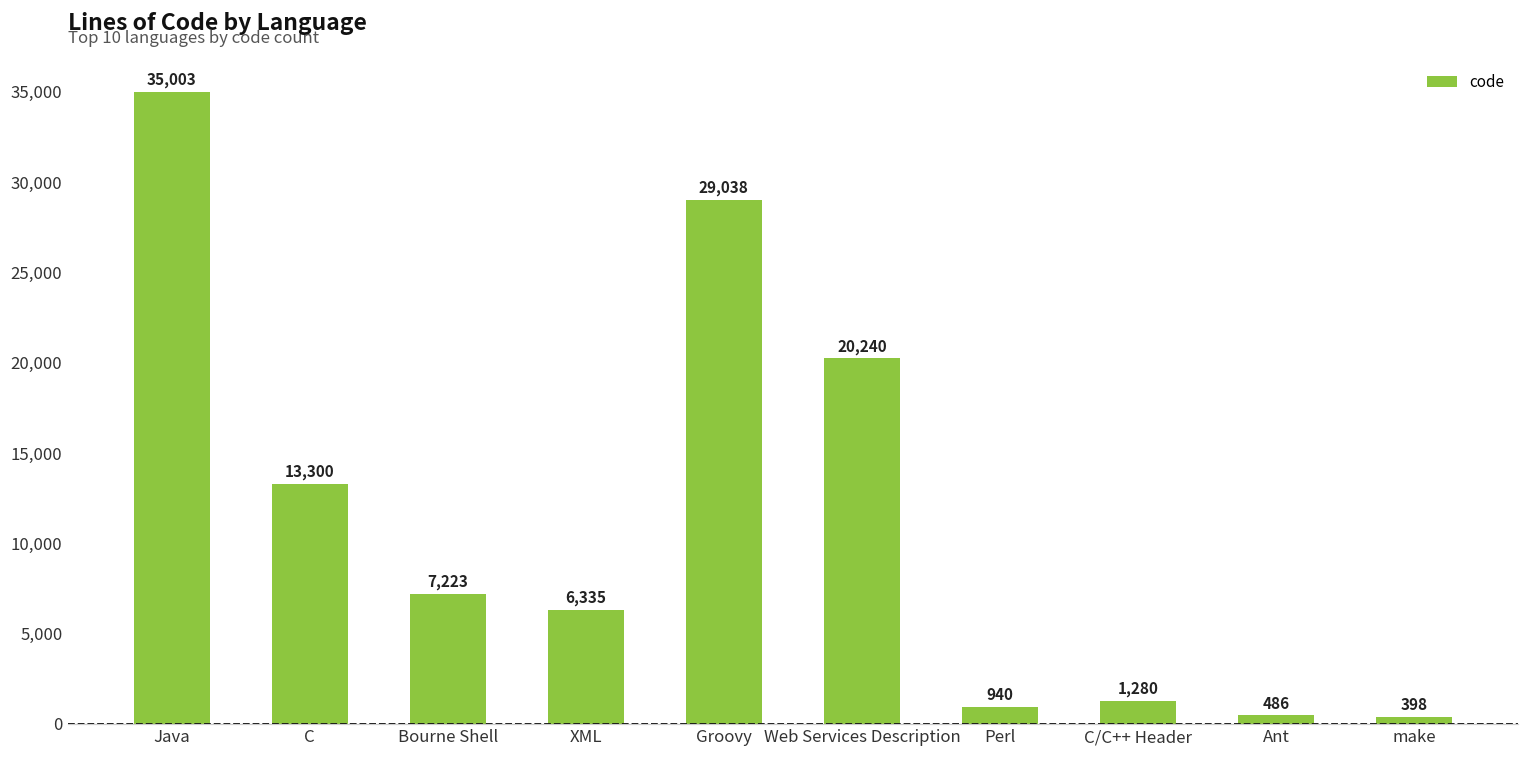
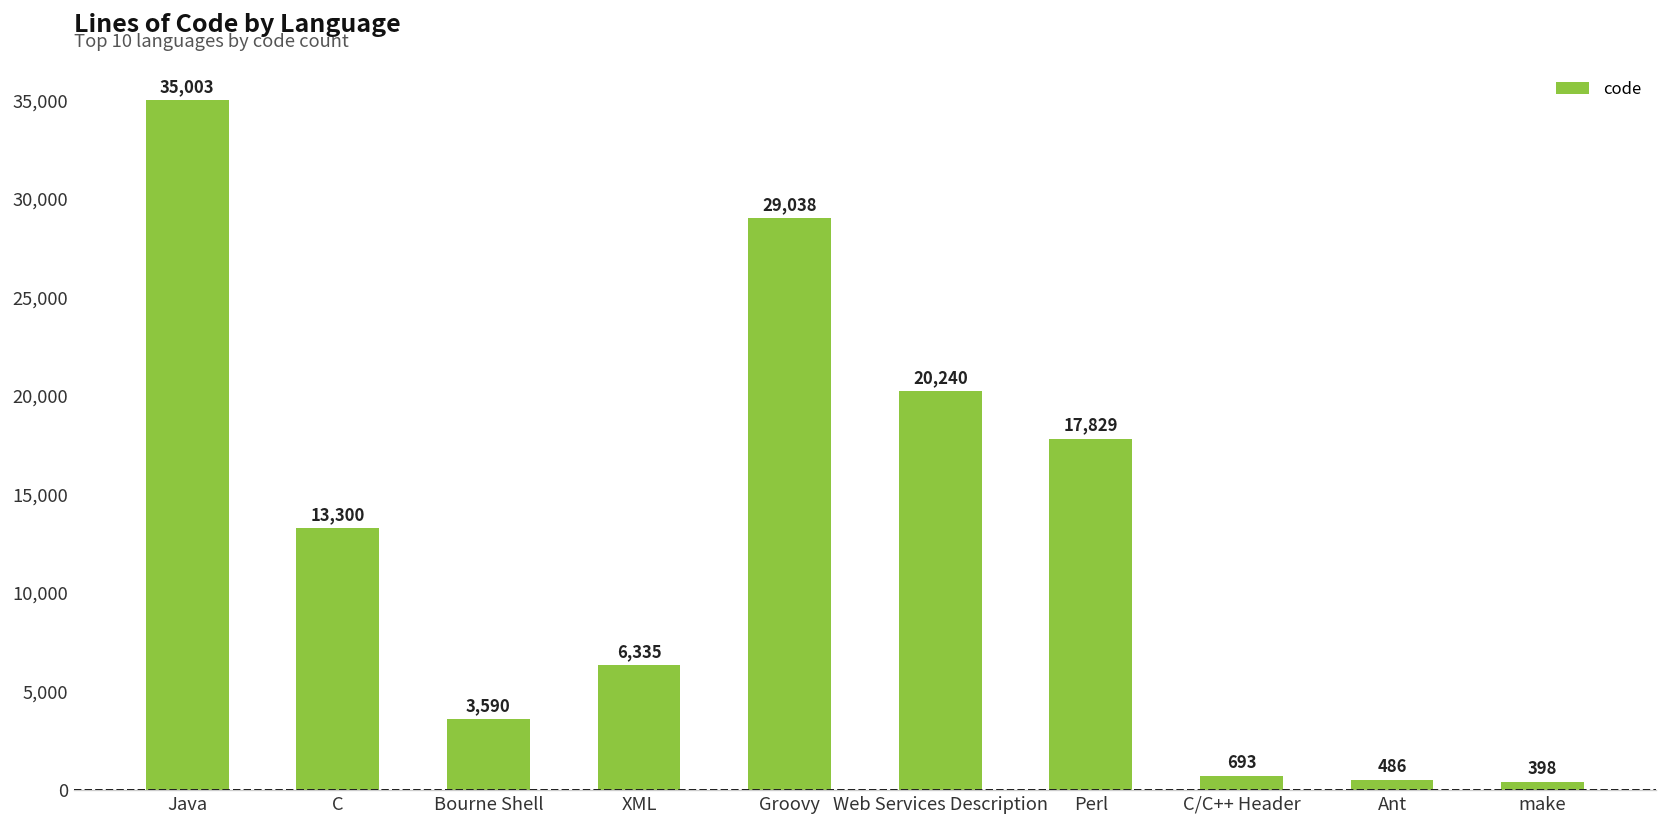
Bourne Shell: 7,223 -> 3,590
Perl: 940 -> 17,829
C/C++ Header: 1,280 -> 693
